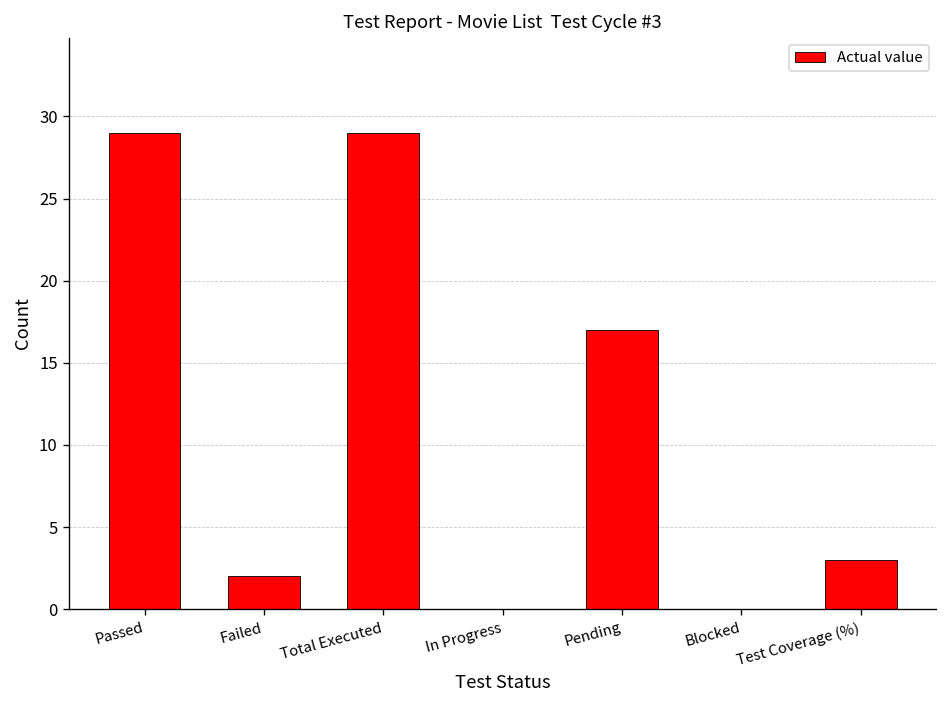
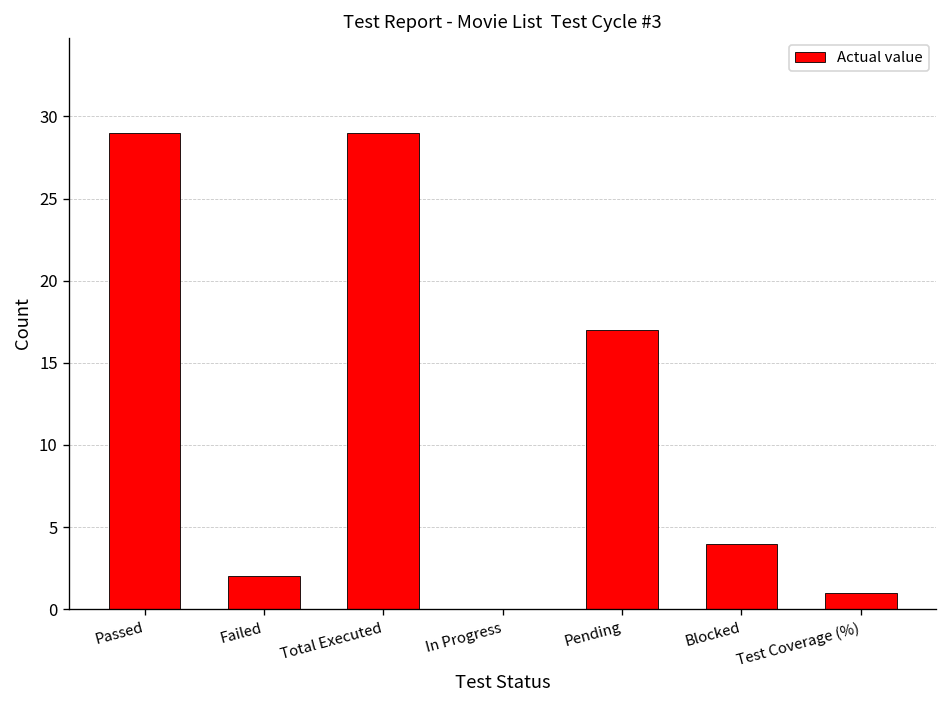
Blocked: 0 -> 4
Test Coverage (%): 3 -> 1
